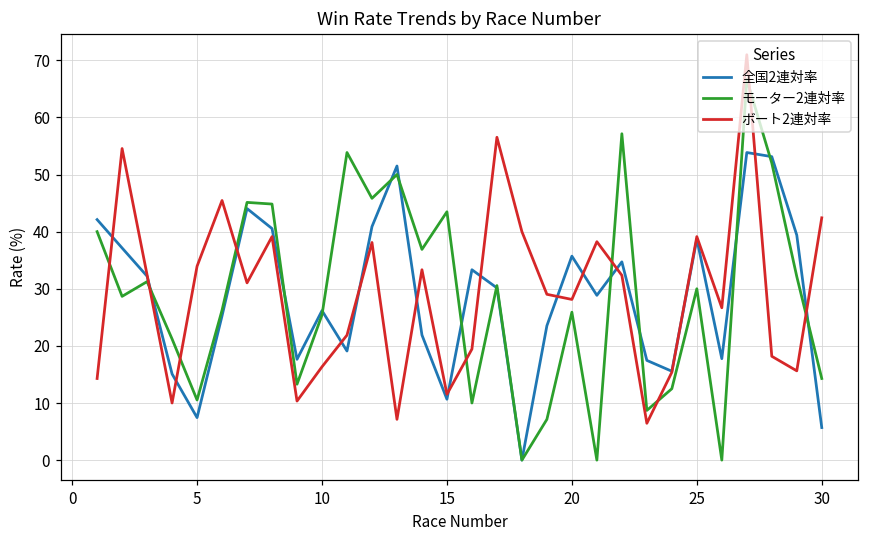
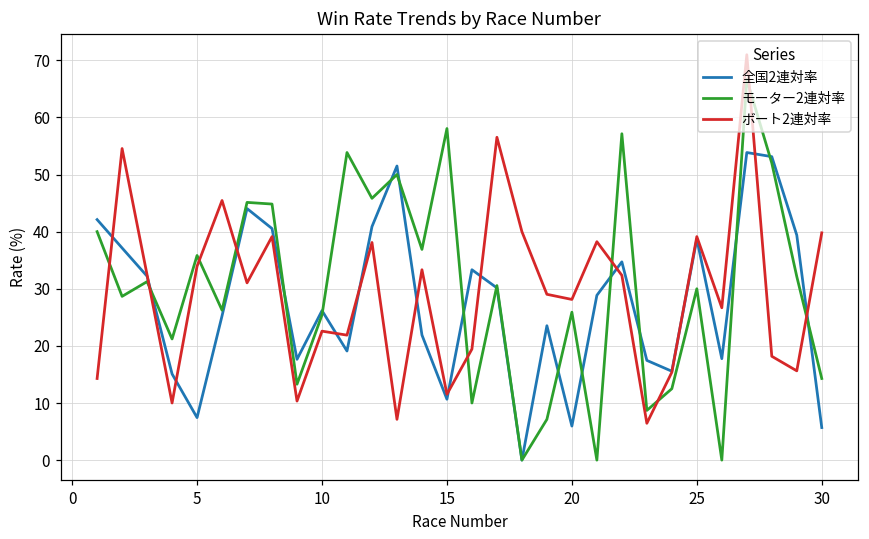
モーター2連対率, 5: 11 -> 36
ボート2連対率, 10: 16 -> 23
モーター2連対率, 15: 43 -> 58
全国2連対率, 20: 36 -> 6
ボート2連対率, 30: 42 -> 40
